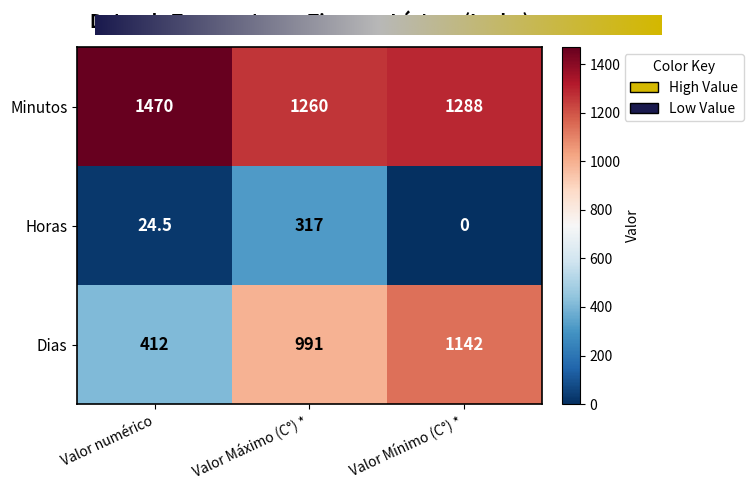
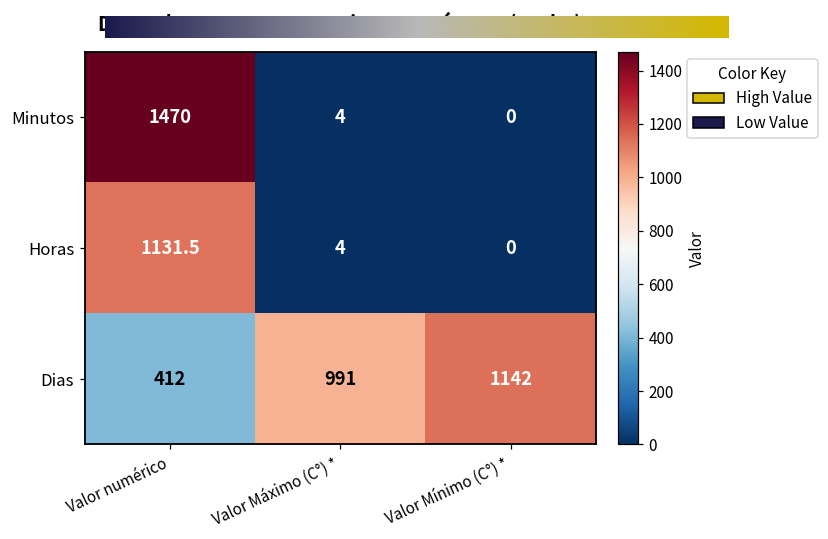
Minutos, Valor Máximo (C°) *: 1260 -> 4
Minutos, Valor Mínimo (C°) *: 1288 -> 0
Horas, Valor numérico: 24.5 -> 1131.5
Horas, Valor Máximo (C°) *: 317 -> 4
